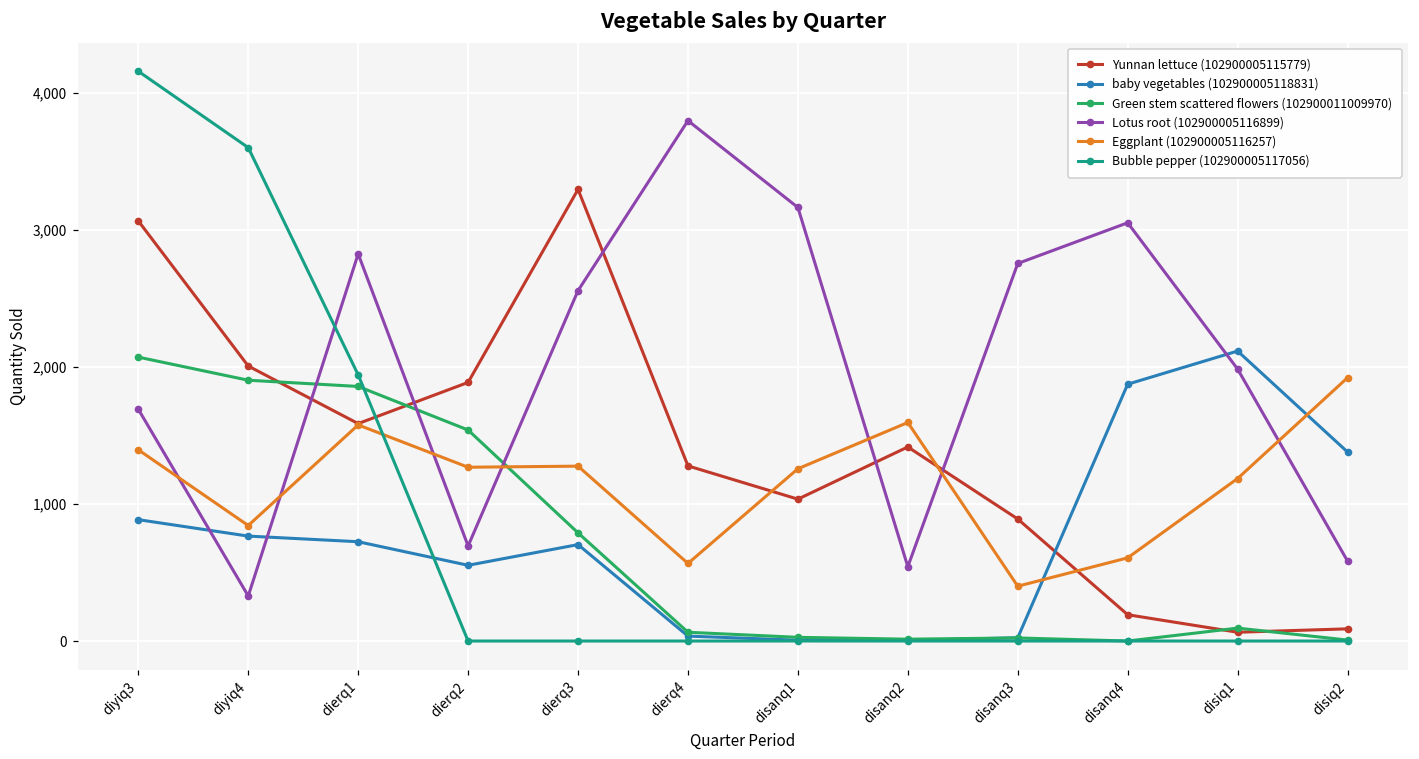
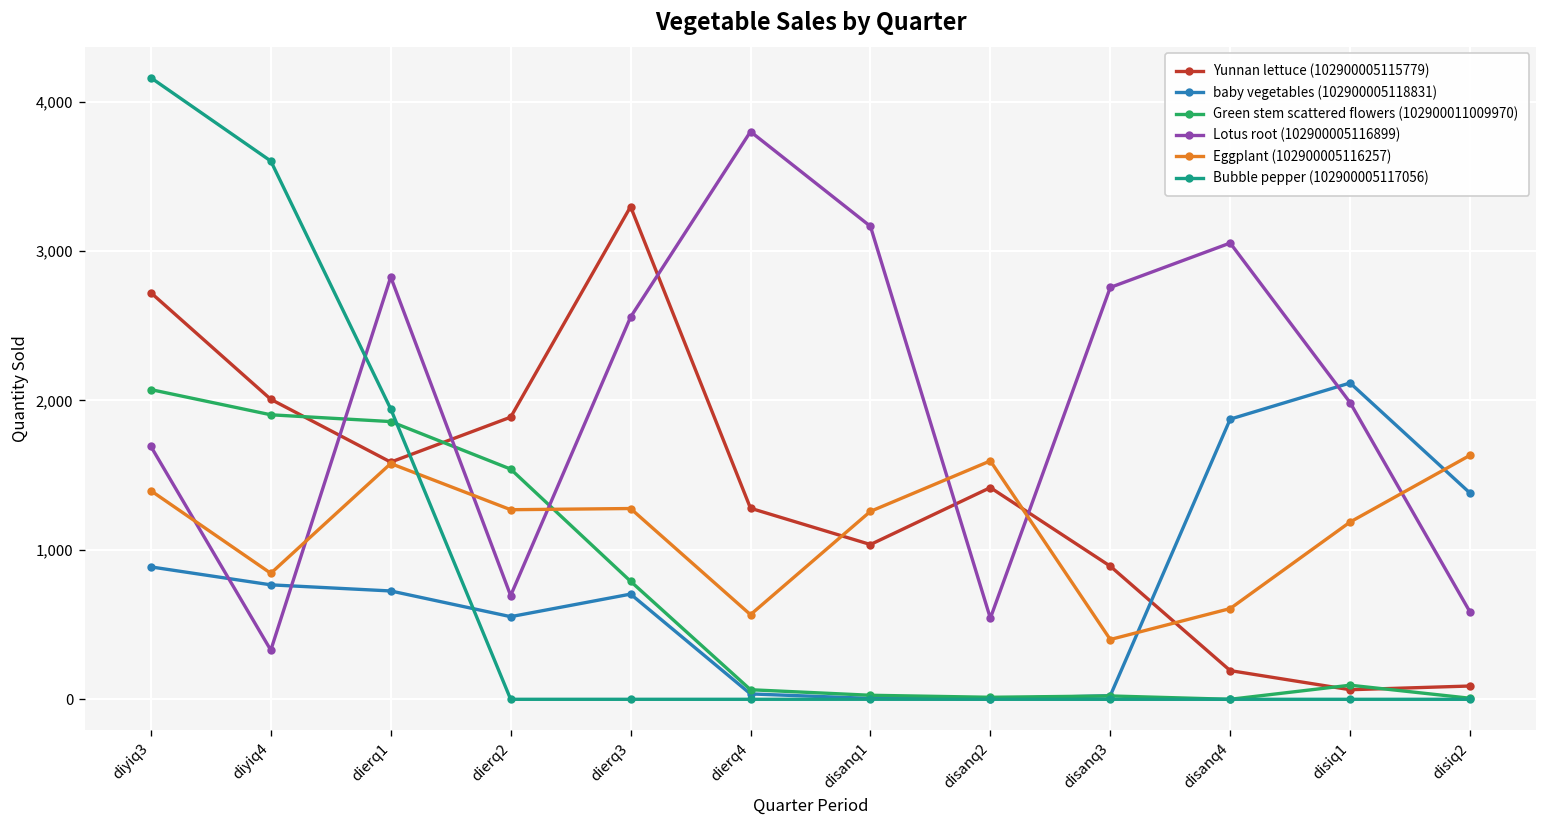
Yunnan lettuce (102900005115779), diyiq3: 3,070 -> 2,720
Eggplant (102900005116257), disiq2: 1,920 -> 1,630
